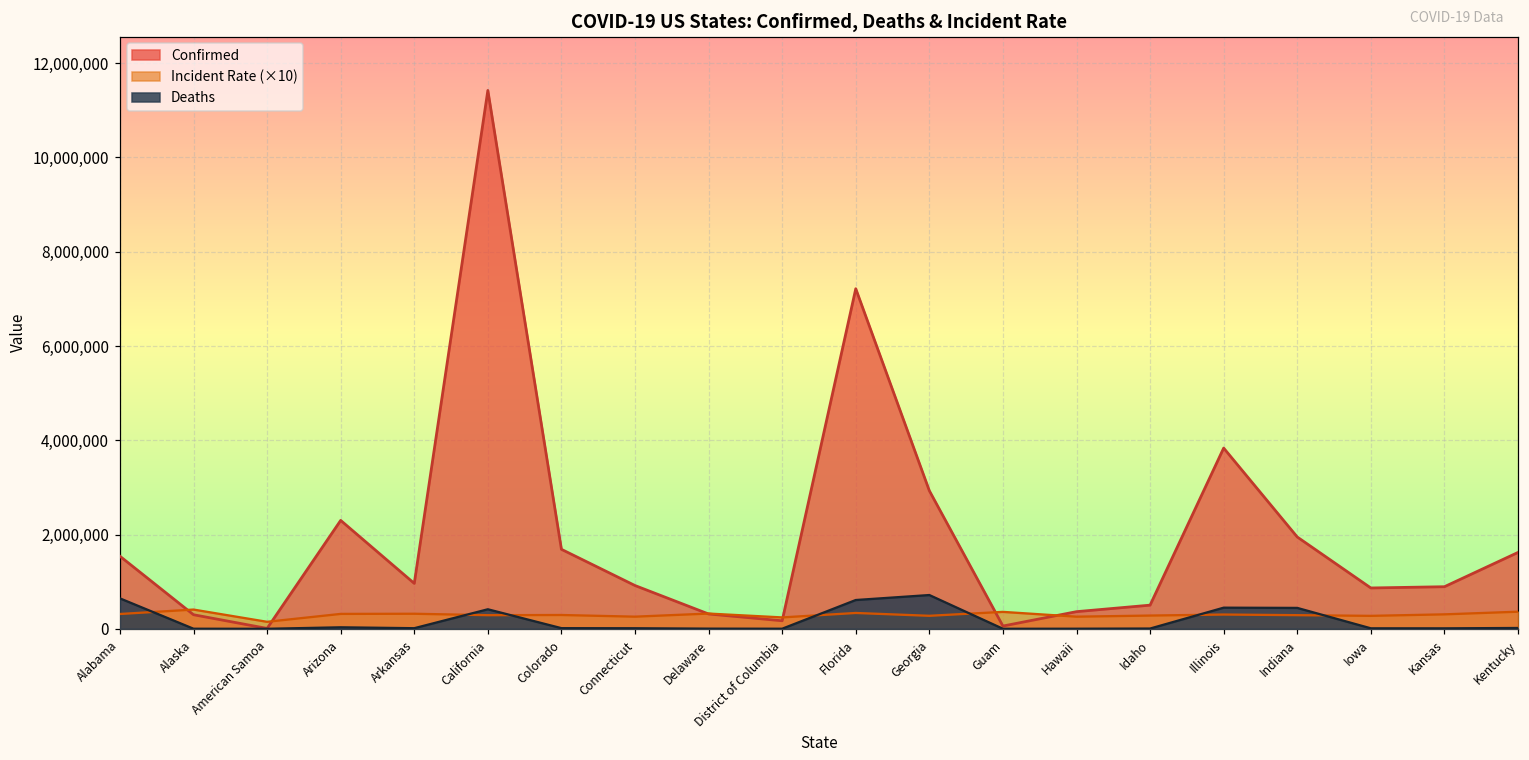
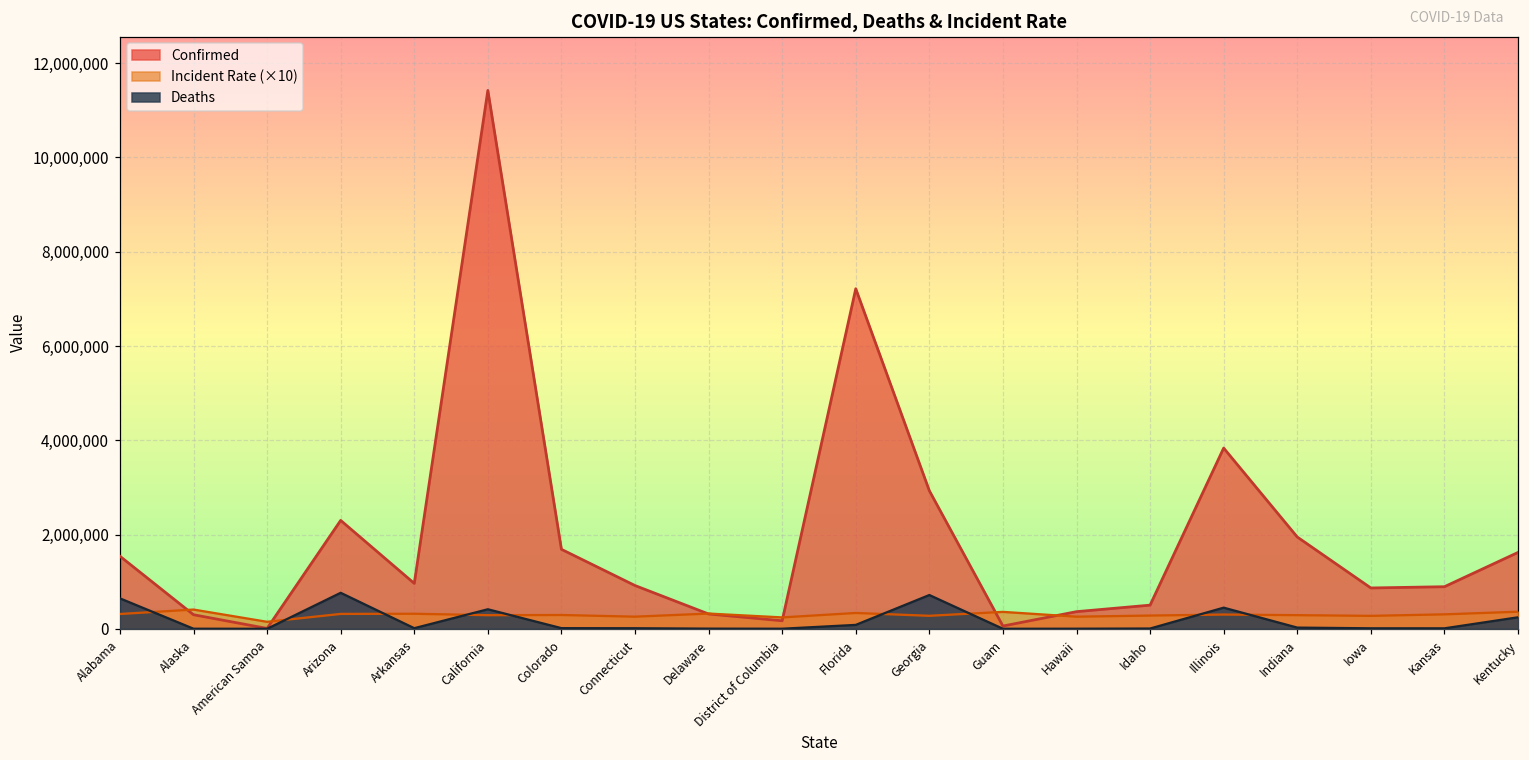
Deaths, Arizona: 0 -> 800,000
Deaths, Florida: 600,000 -> 100,000
Deaths, Indiana: 400,000 -> 0
Deaths, Kentucky: 0 -> 200,000
